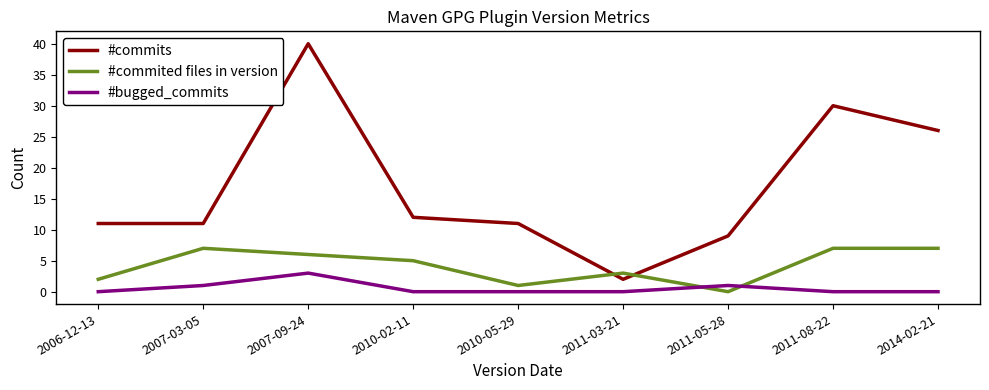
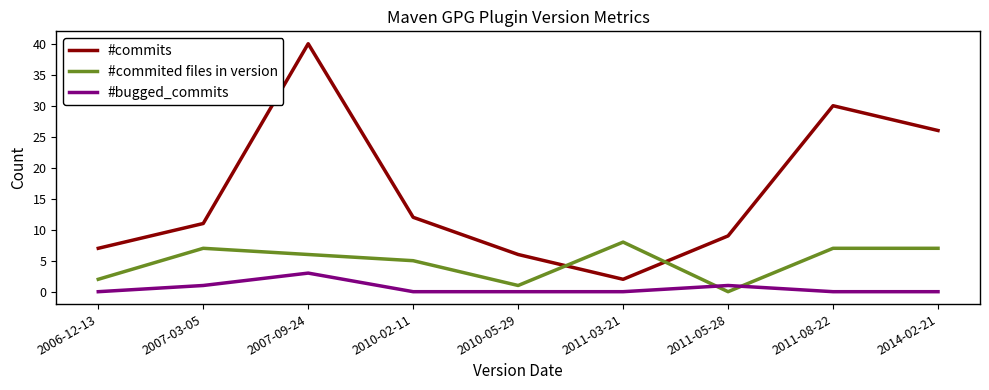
#commits, 2006-12-13: 11 -> 7
#commits, 2010-05-29: 11 -> 6
#commited files in version, 2011-03-21: 3 -> 8
